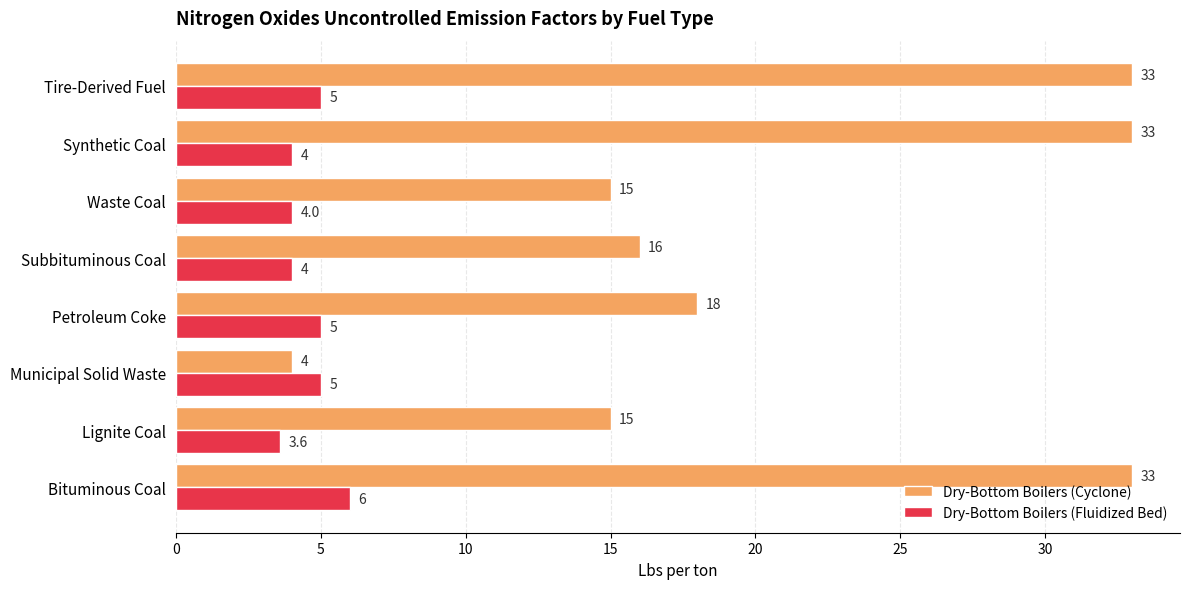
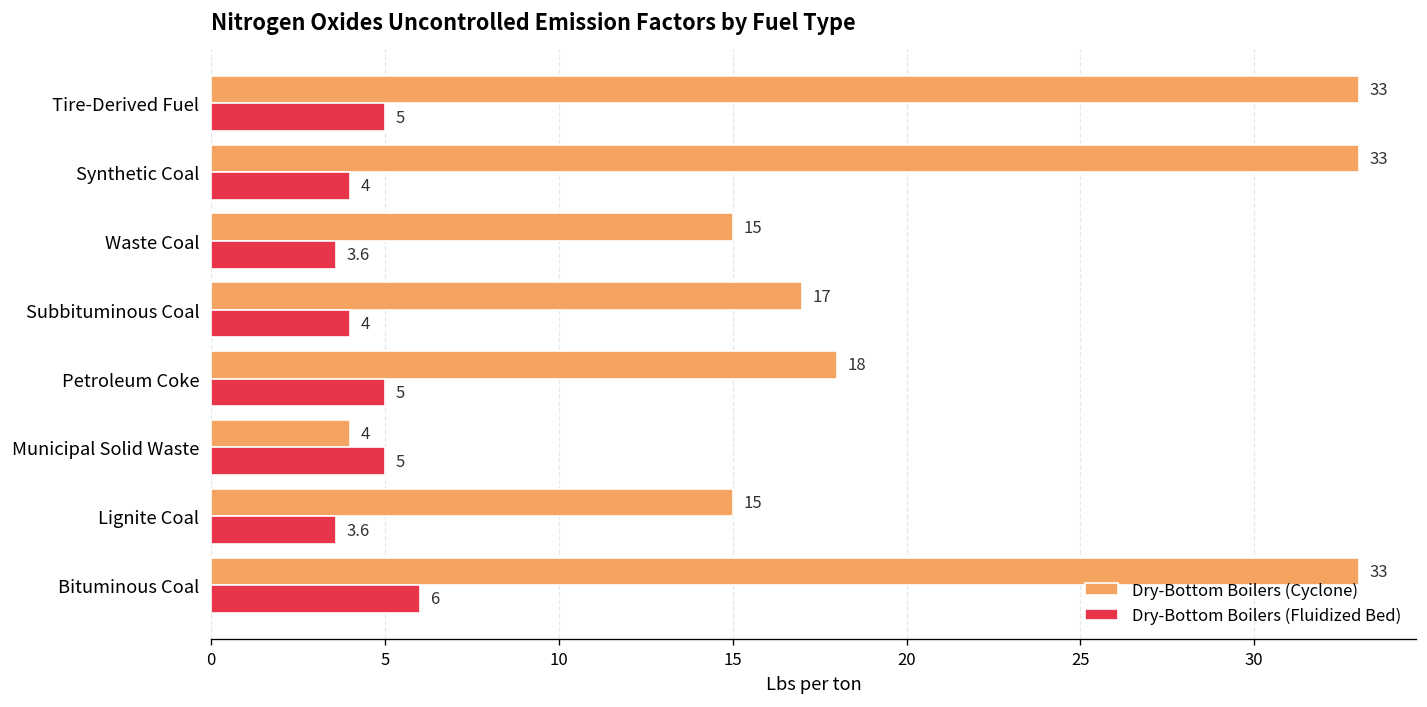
Dry-Bottom Boilers (Fluidized Bed), Waste Coal: 4.0 -> 3.6
Dry-Bottom Boilers (Cyclone), Subbituminous Coal: 16 -> 17
